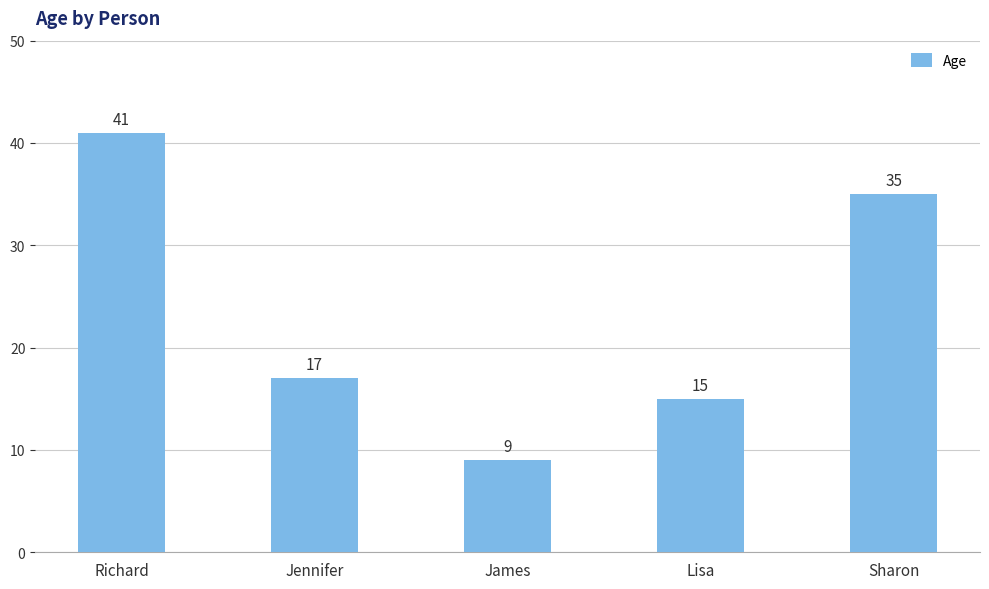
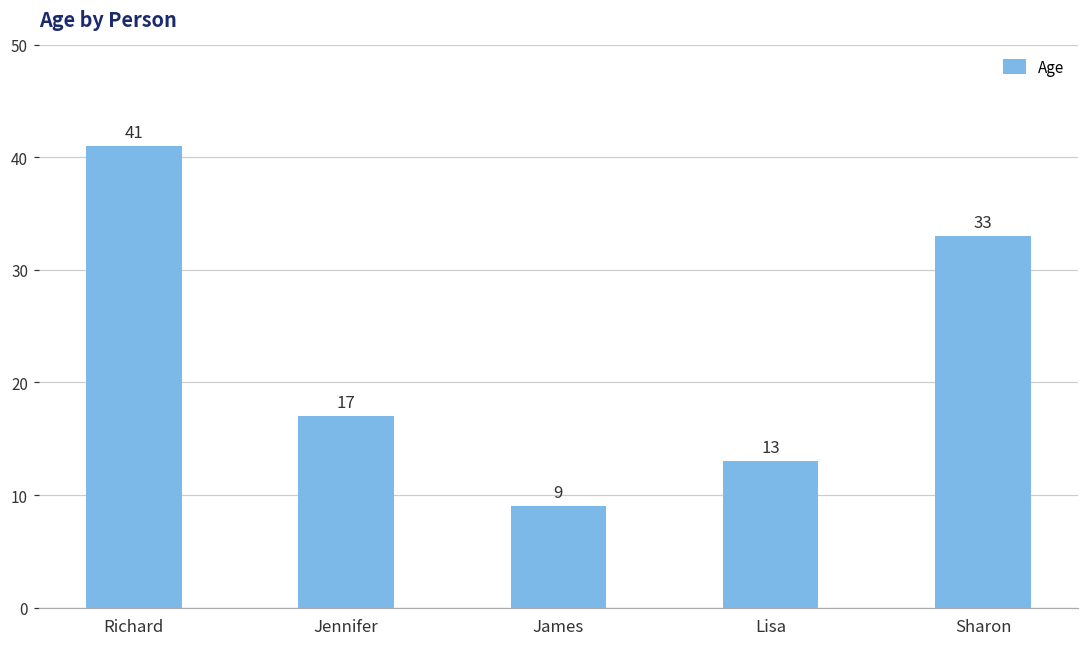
Lisa: 15 -> 13
Sharon: 35 -> 33
